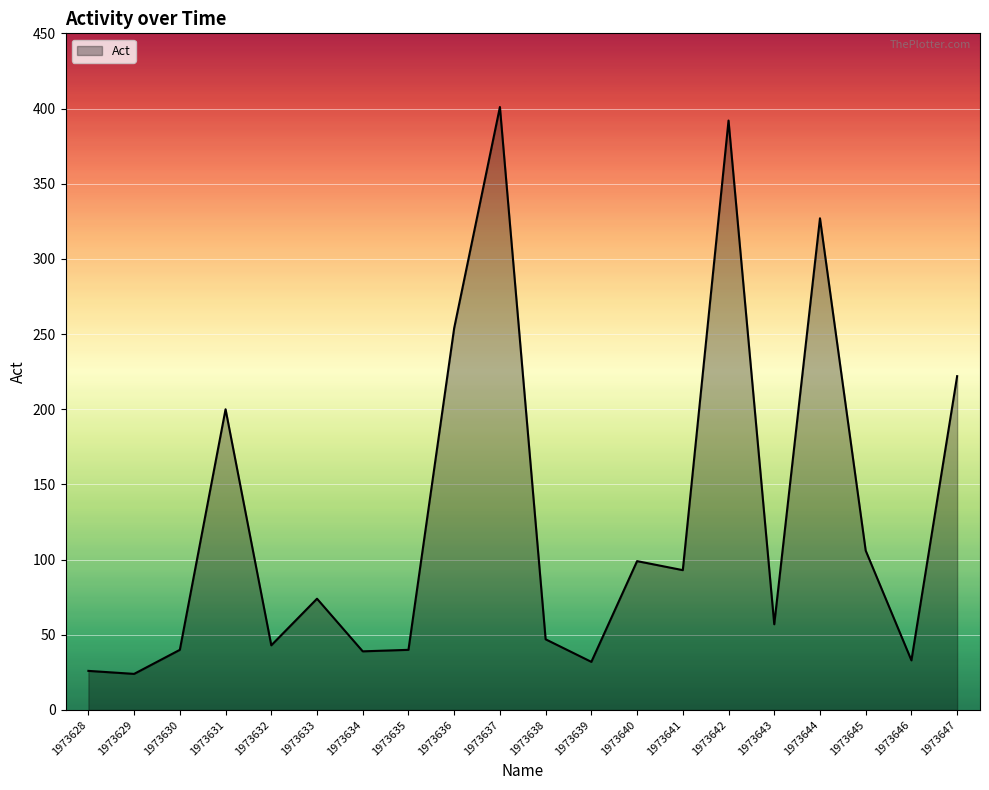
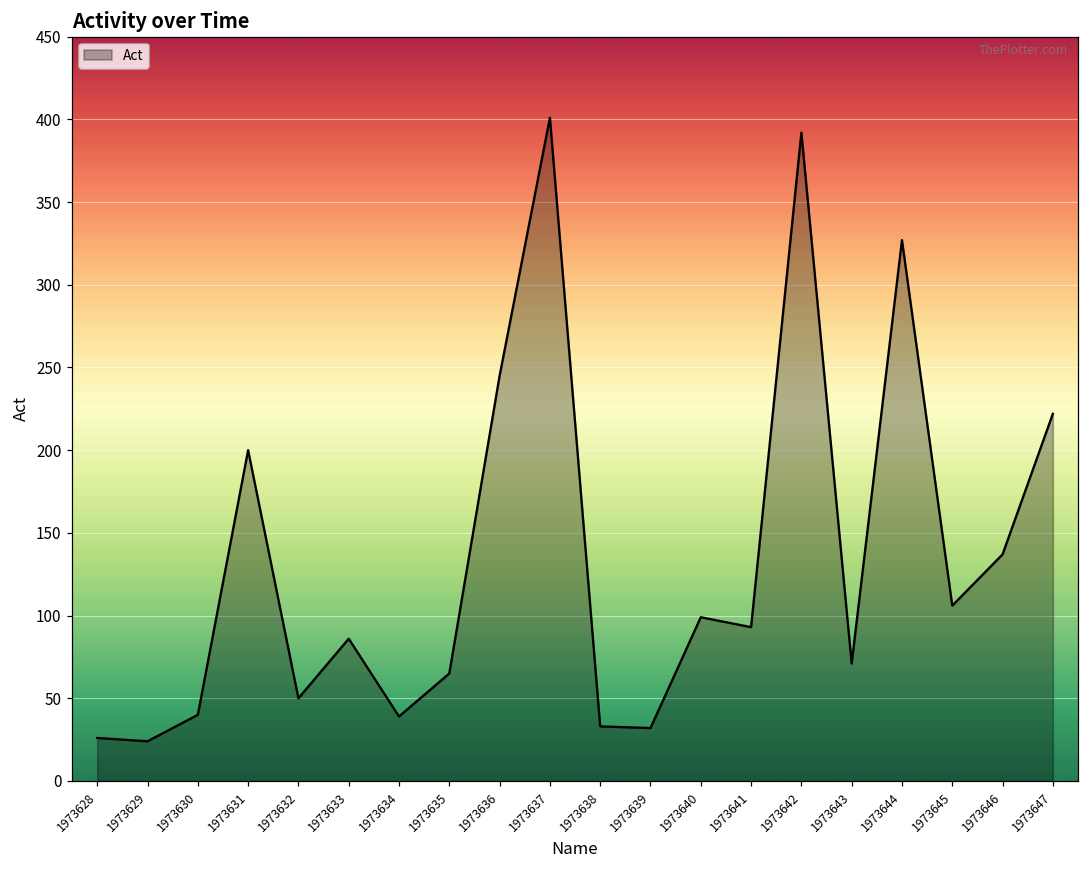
1973632: 43 -> 50
1973633: 74 -> 86
1973635: 40 -> 65
1973636: 254 -> 245
1973638: 47 -> 33
1973643: 57 -> 71
1973646: 33 -> 137
